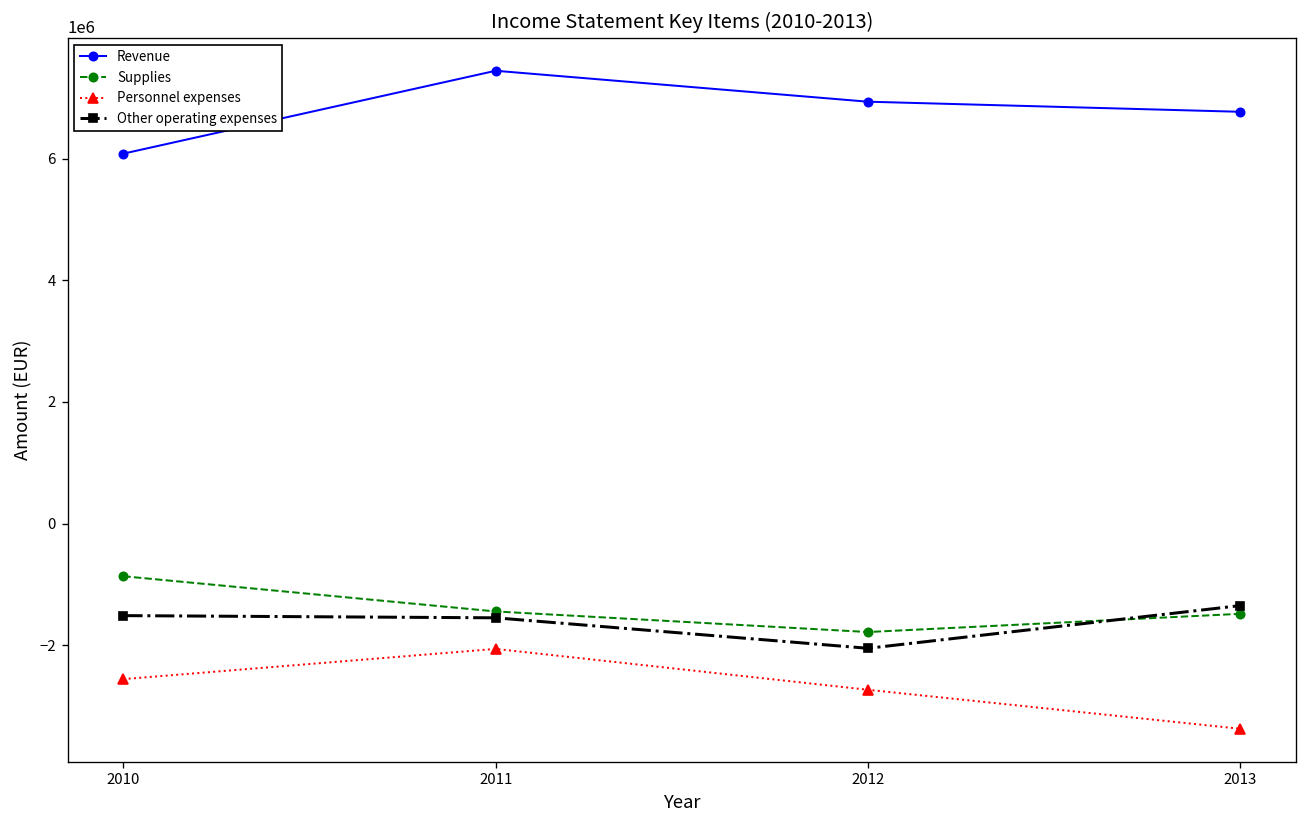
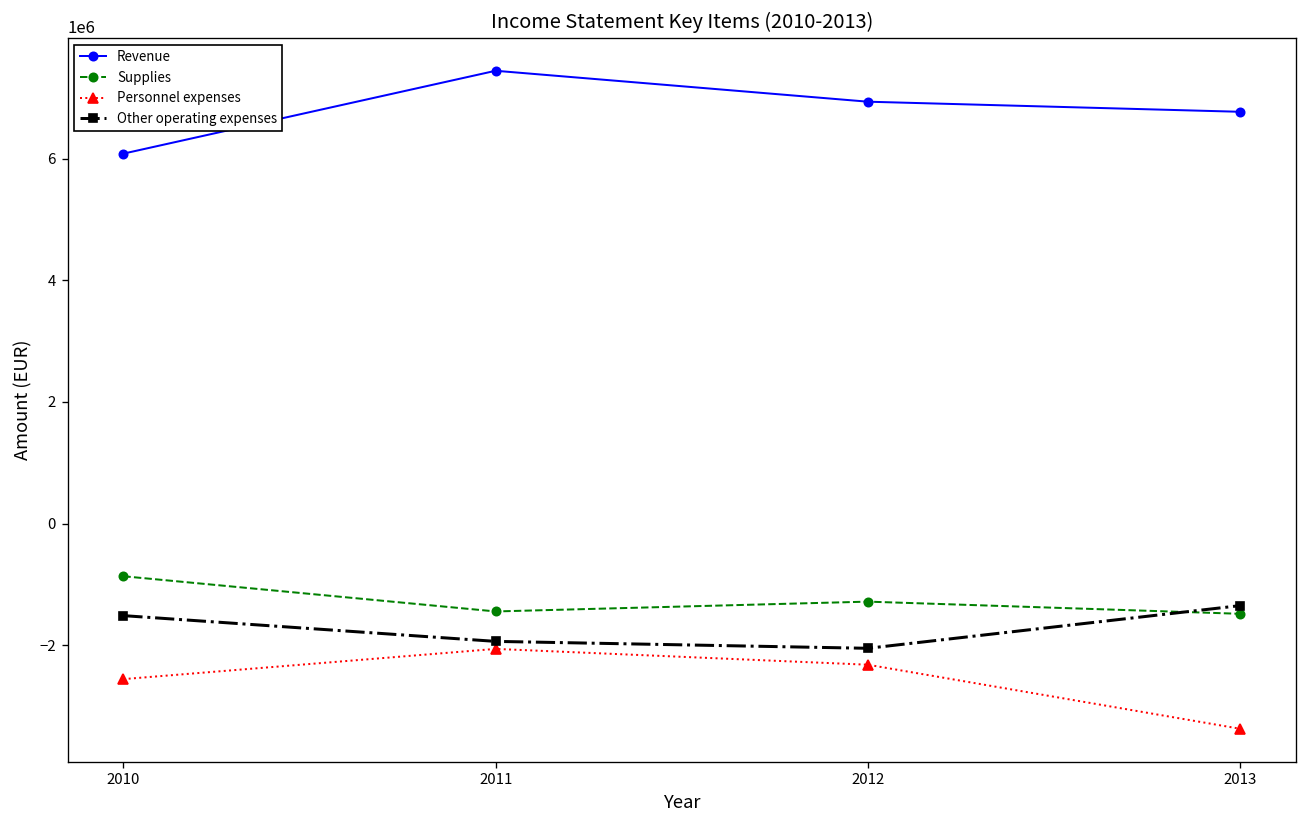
Other operating expenses, 2011: -1600000 -> -1900000
Supplies, 2012: -1800000 -> -1300000
Personnel expenses, 2012: -2700000 -> -2300000
